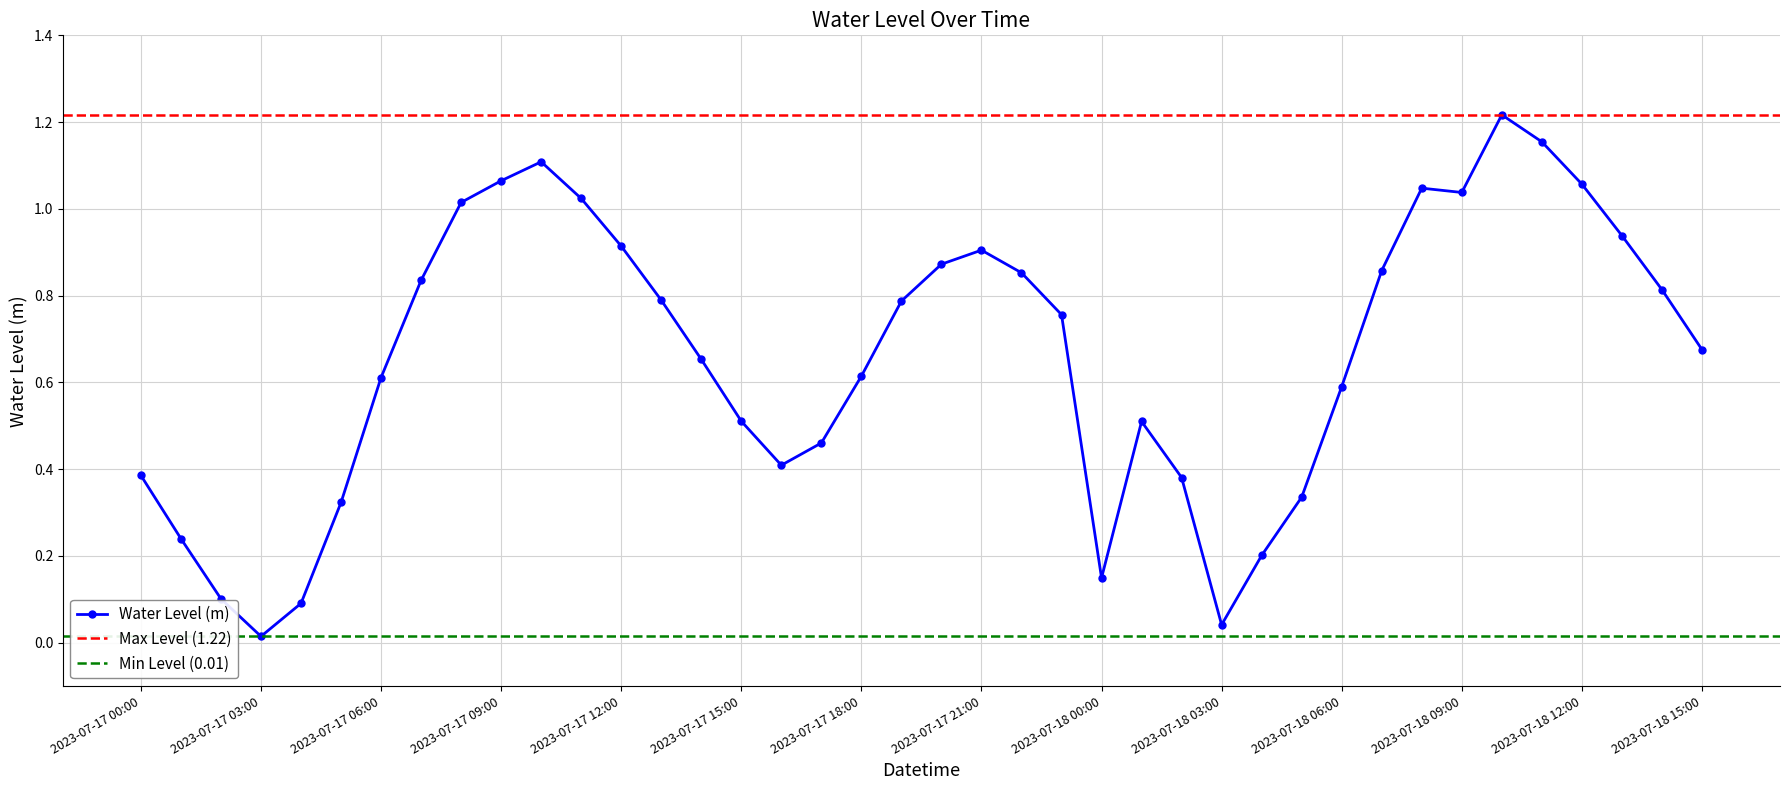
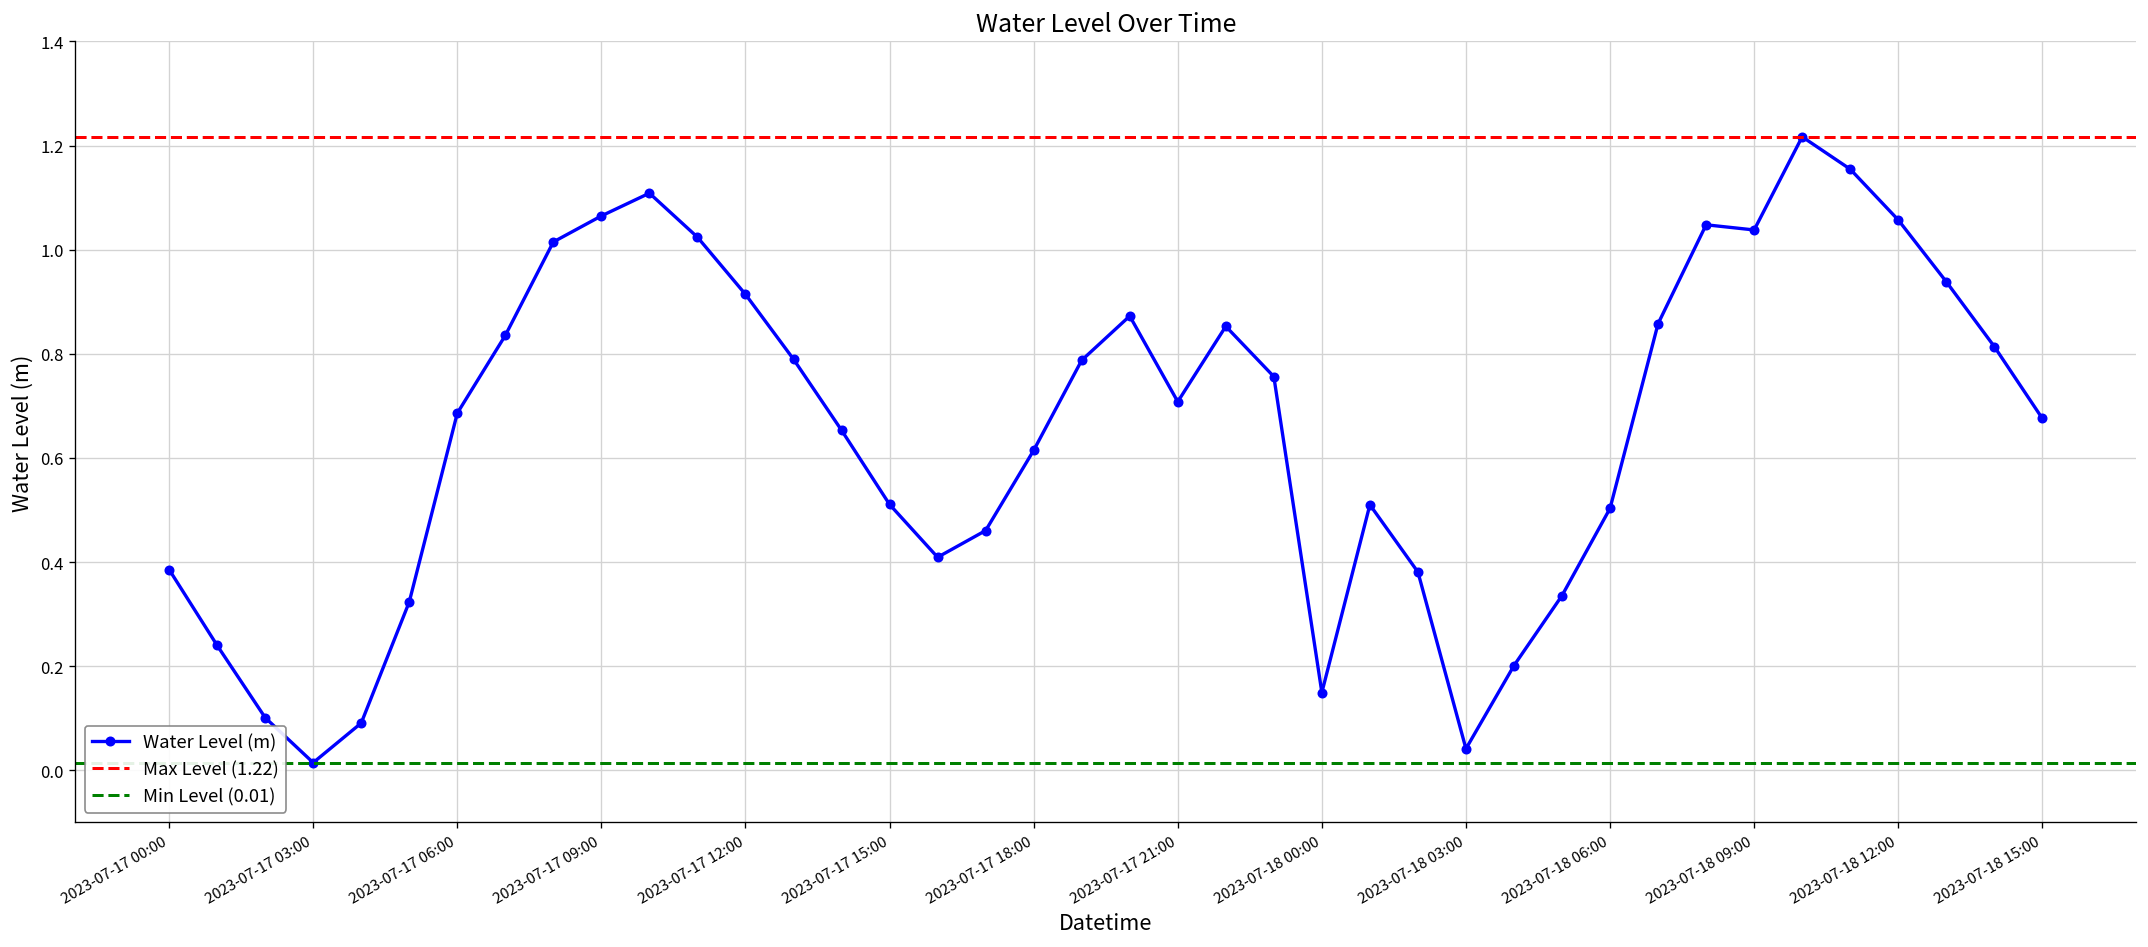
2023-07-17 06:00: 0.61 -> 0.69
2023-07-17 21:00: 0.90 -> 0.71
2023-07-18 06:00: 0.59 -> 0.50
